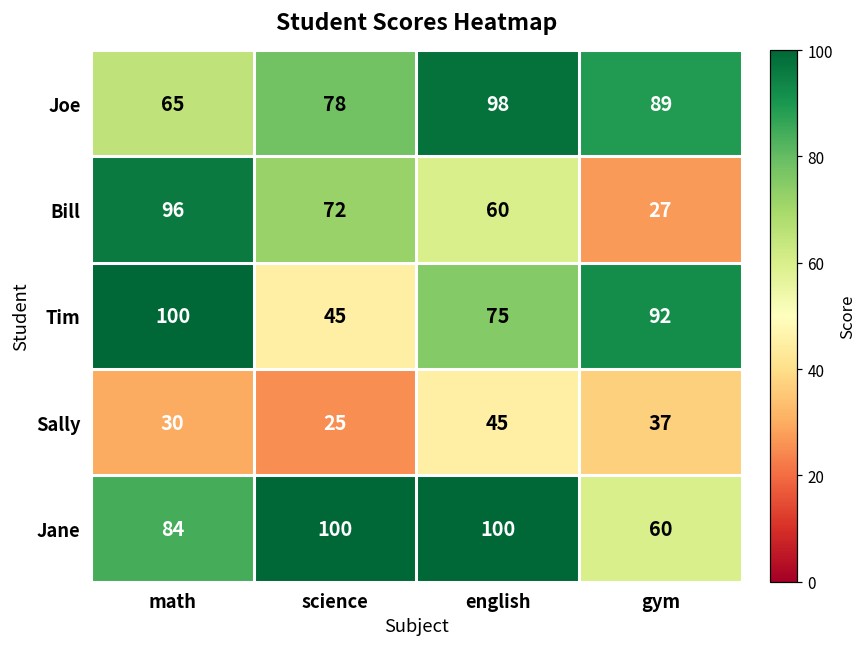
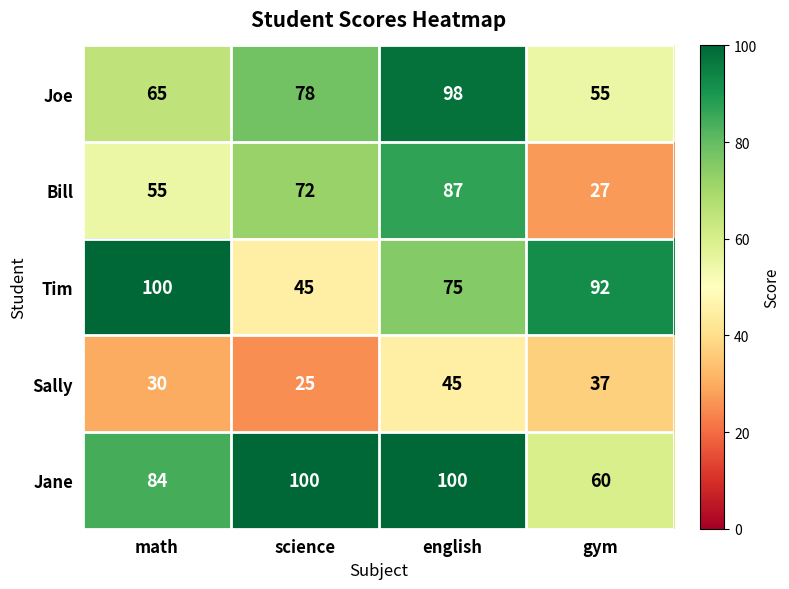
Joe, gym: 89 -> 55
Bill, math: 96 -> 55
Bill, english: 60 -> 87
